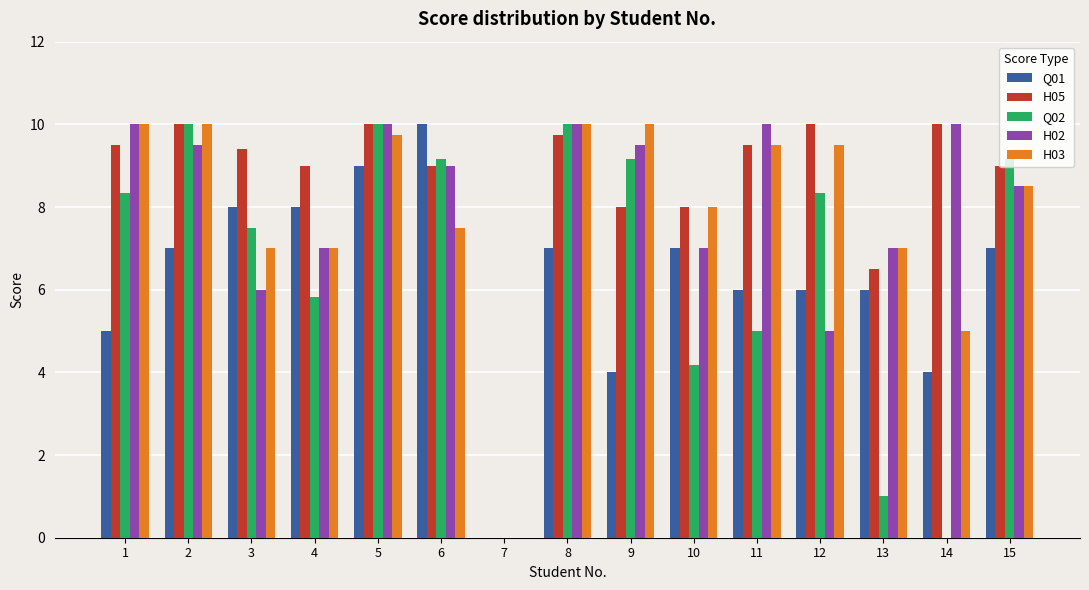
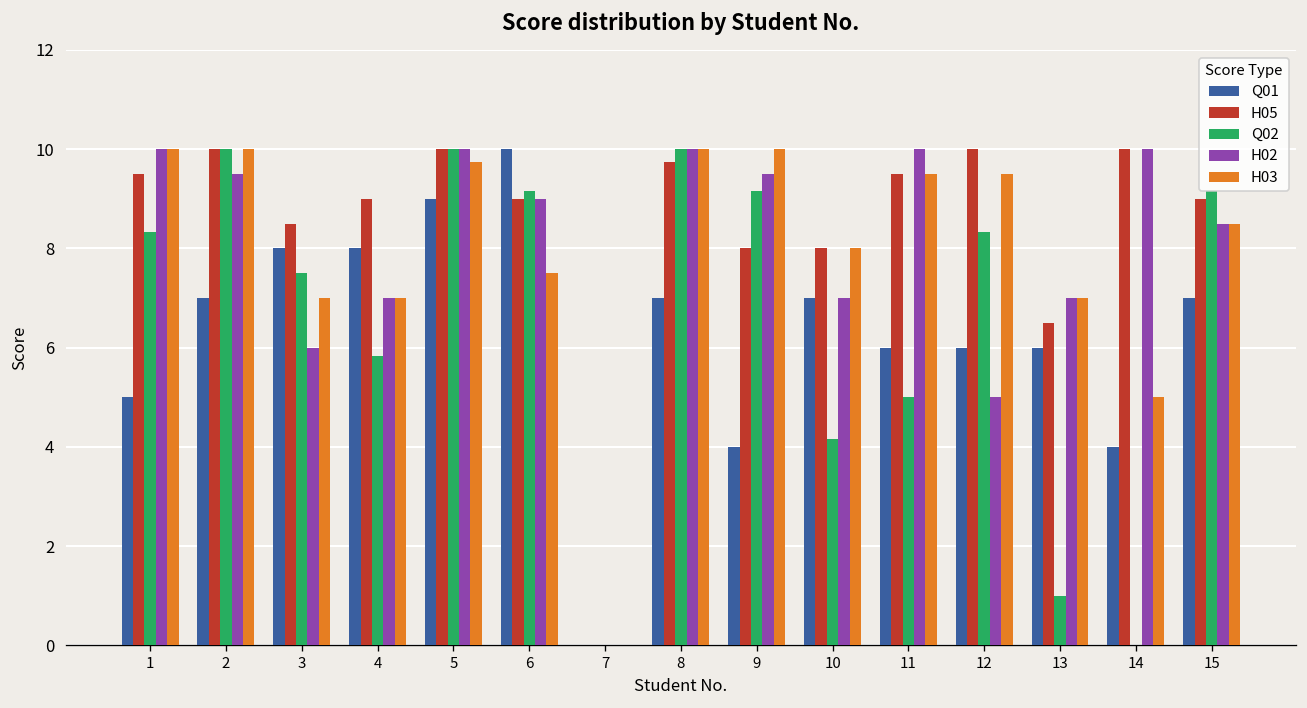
H05, 3: 9.4 -> 8.5
